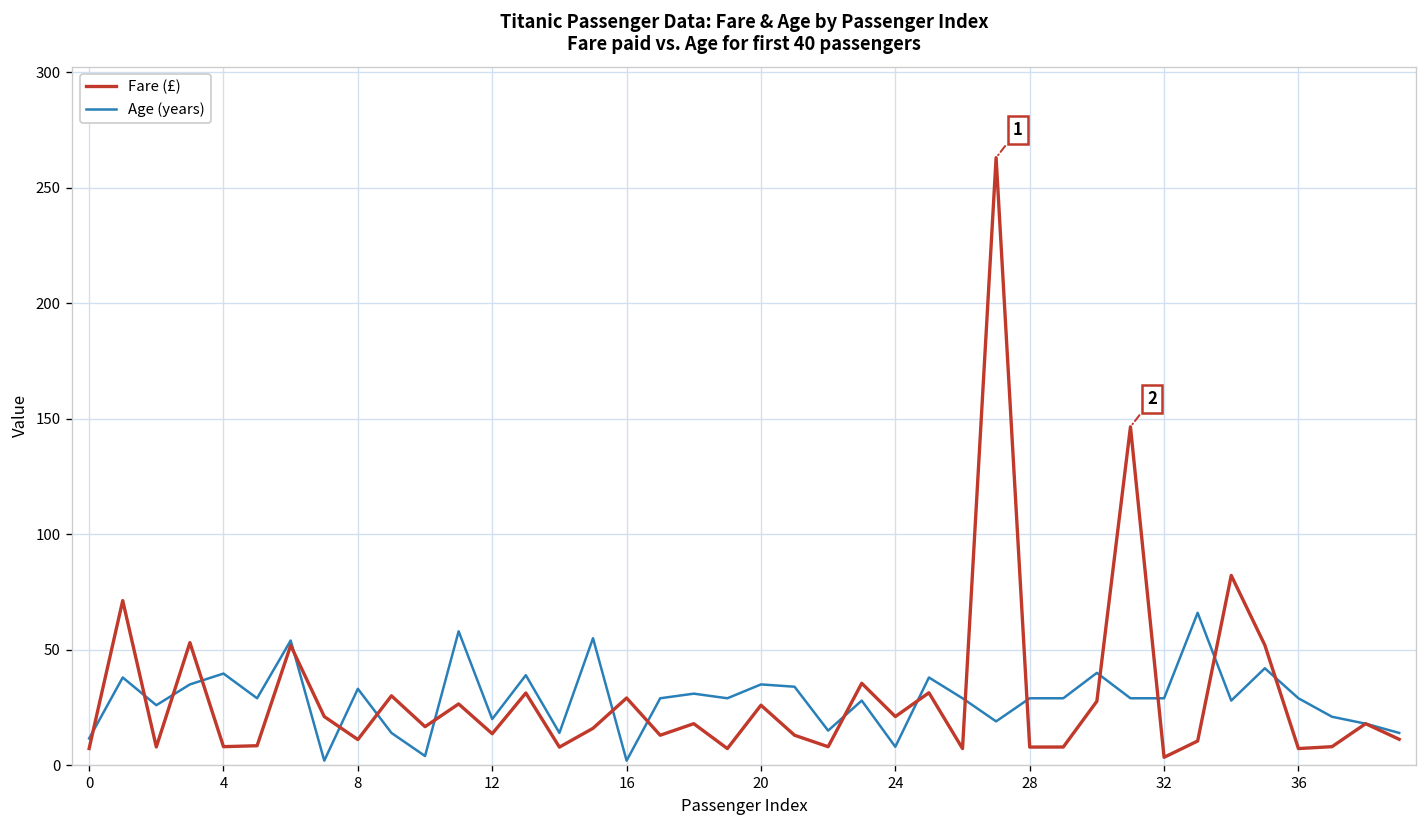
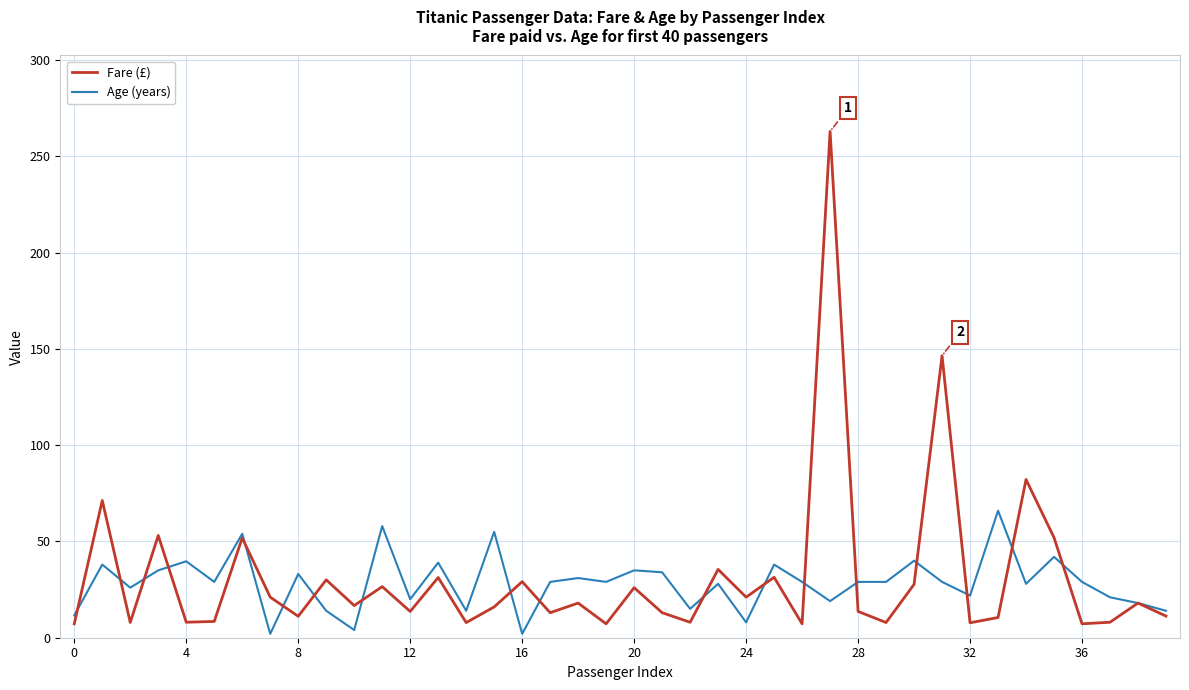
Fare (£), 28: 8 -> 14
Fare (£), 32: 3 -> 8
Age (years), 32: 29 -> 22
